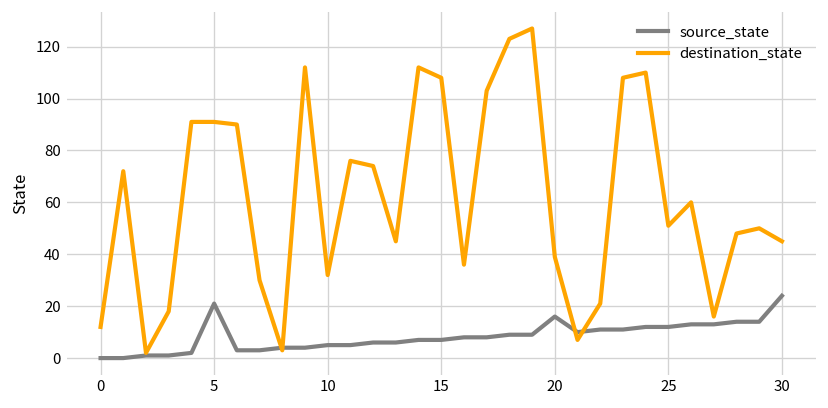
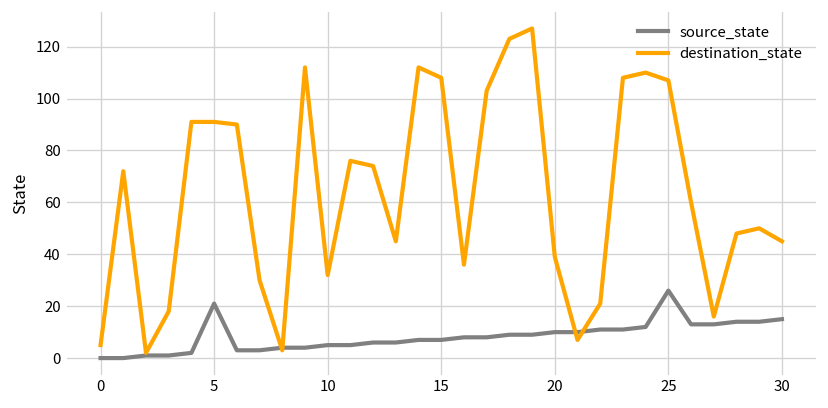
destination_state, 0: 12 -> 5
source_state, 20: 16 -> 10
source_state, 25: 12 -> 26
destination_state, 25: 51 -> 107
source_state, 30: 24 -> 15
